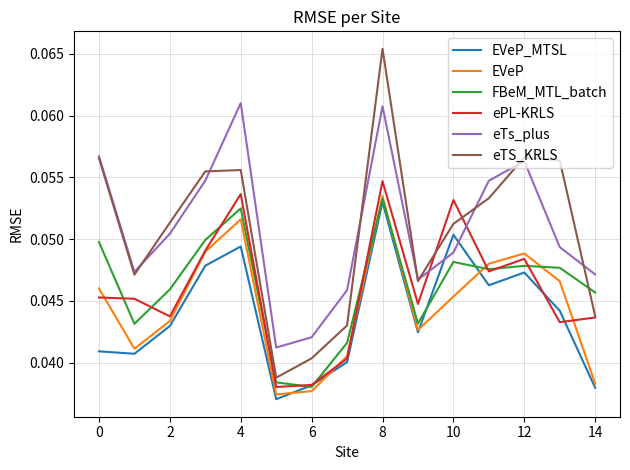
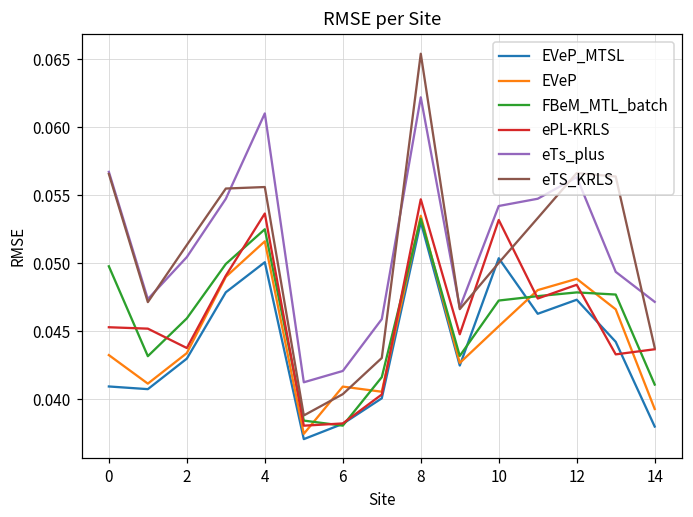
EVeP, 0: 0.0460 -> 0.0432
EVeP_MTSL, 4: 0.0494 -> 0.0501
EVeP, 6: 0.0377 -> 0.0409
eTs_plus, 8: 0.0607 -> 0.0622
FBeM_MTL_batch, 10: 0.0482 -> 0.0472
eTs_plus, 10: 0.0489 -> 0.0542
eTS_KRLS, 10: 0.0512 -> 0.0500
EVeP, 14: 0.0383 -> 0.0393
FBeM_MTL_batch, 14: 0.0457 -> 0.0411
